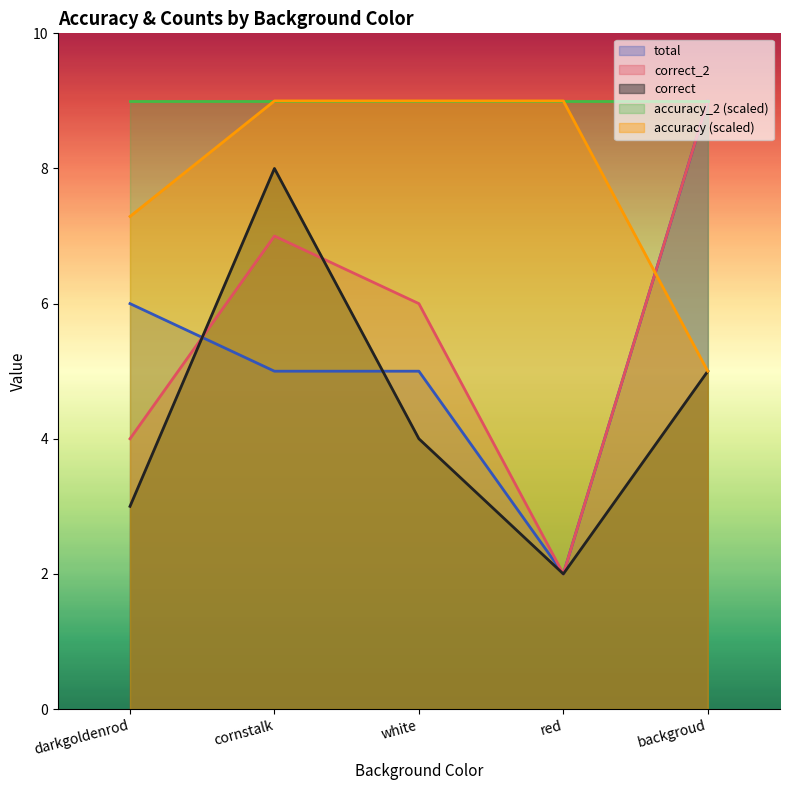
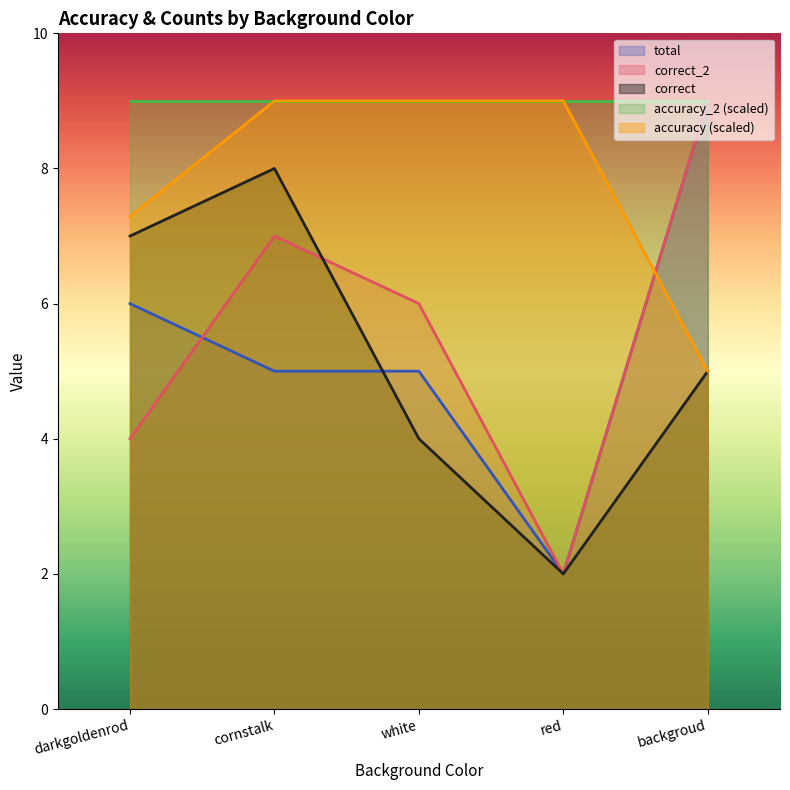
correct, darkgoldenrod: 3 -> 7
